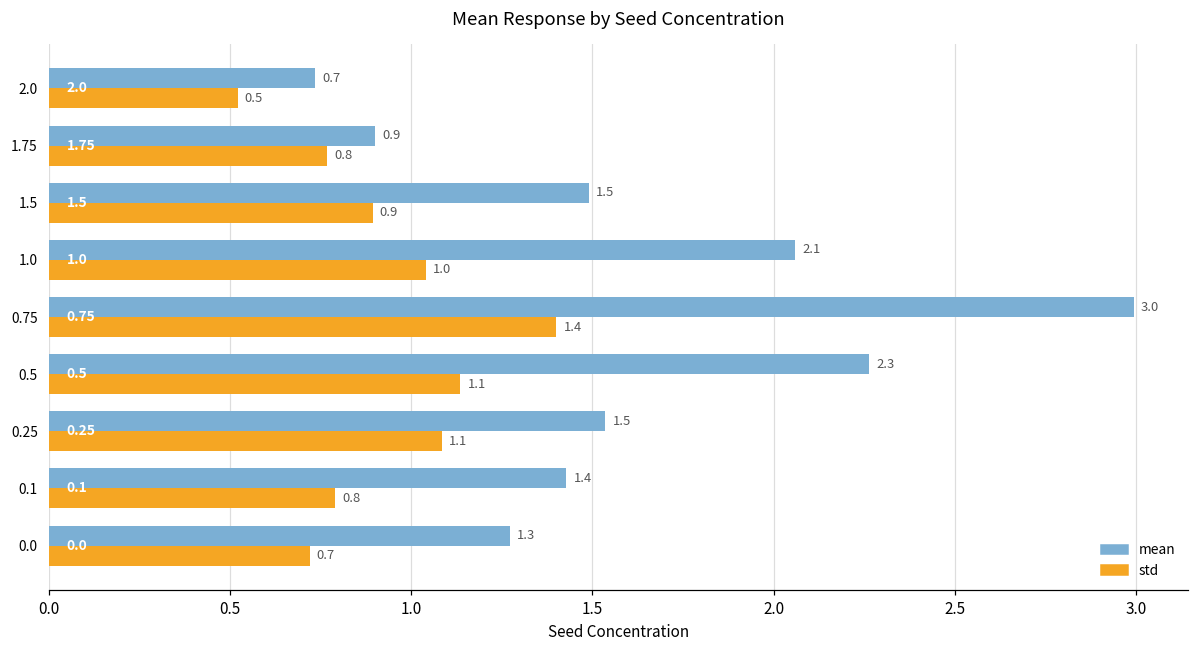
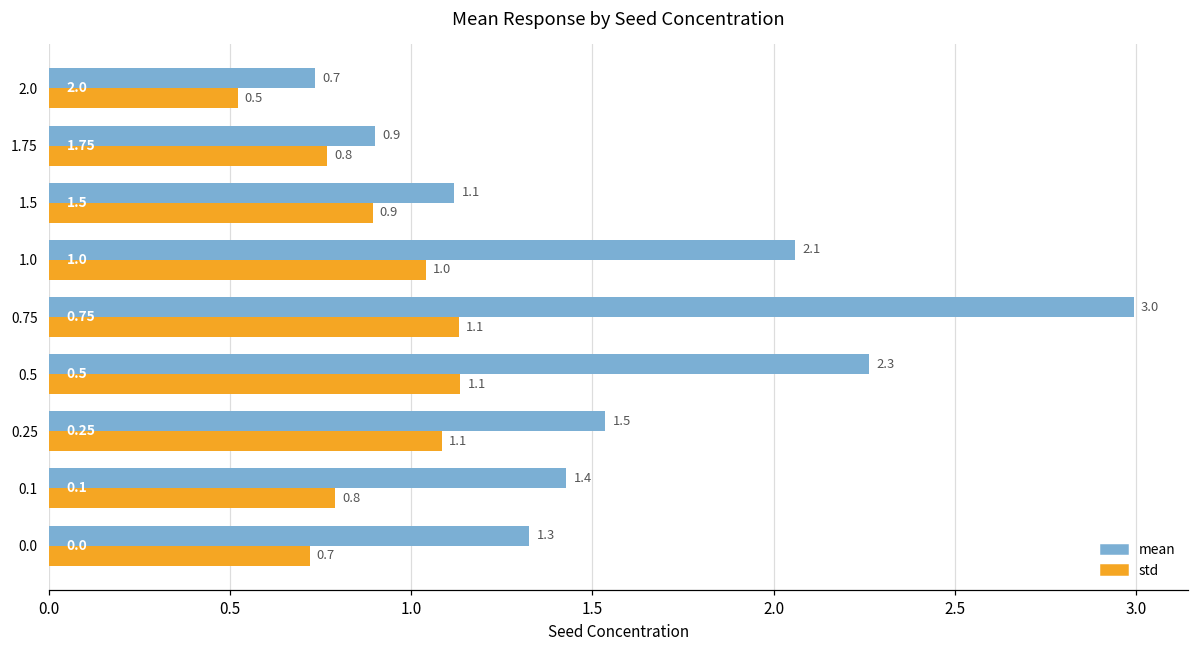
mean, 1.5: 1.5 -> 1.1
std, 0.75: 1.4 -> 1.1
mean, 0.0: 1.27 -> 1.33
